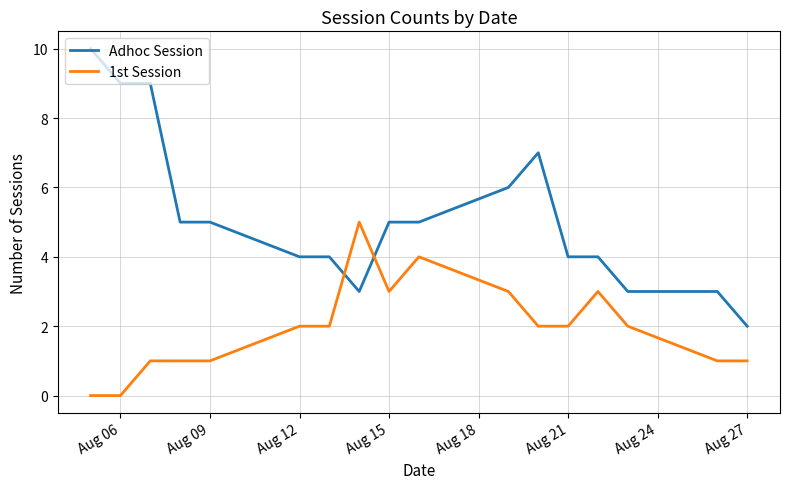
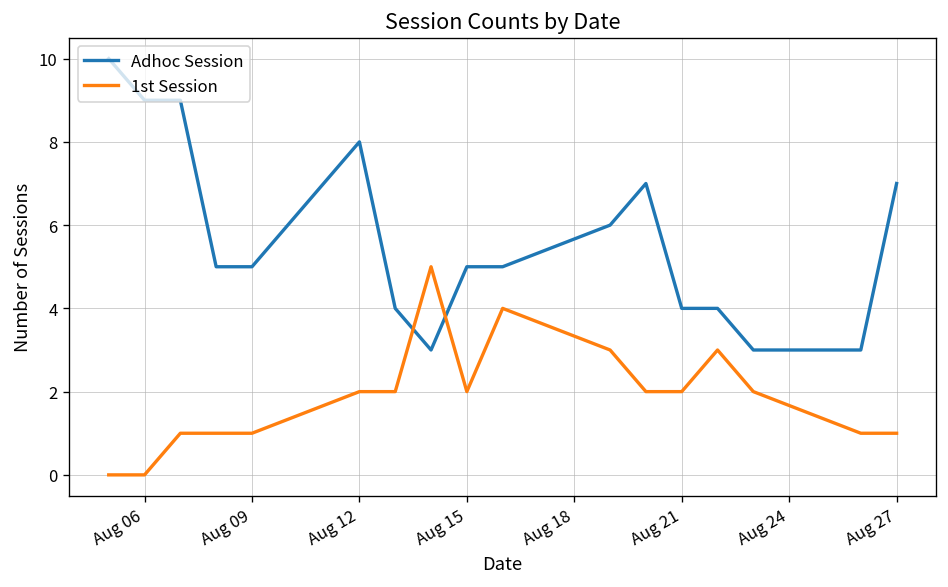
Adhoc Session, Aug 12: 4 -> 8
1st Session, Aug 15: 3 -> 2
Adhoc Session, Aug 27: 2 -> 7
